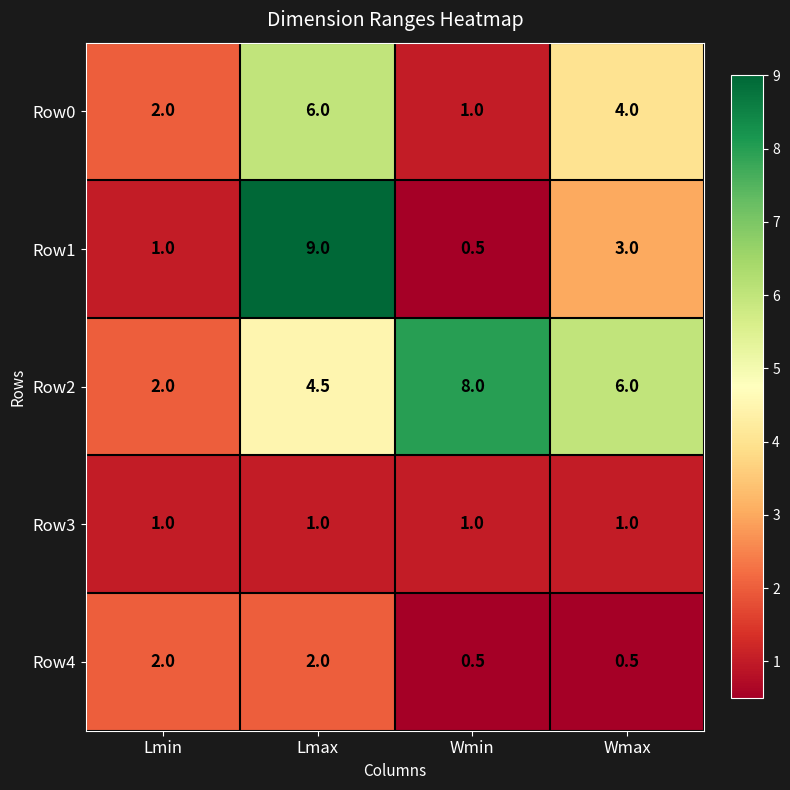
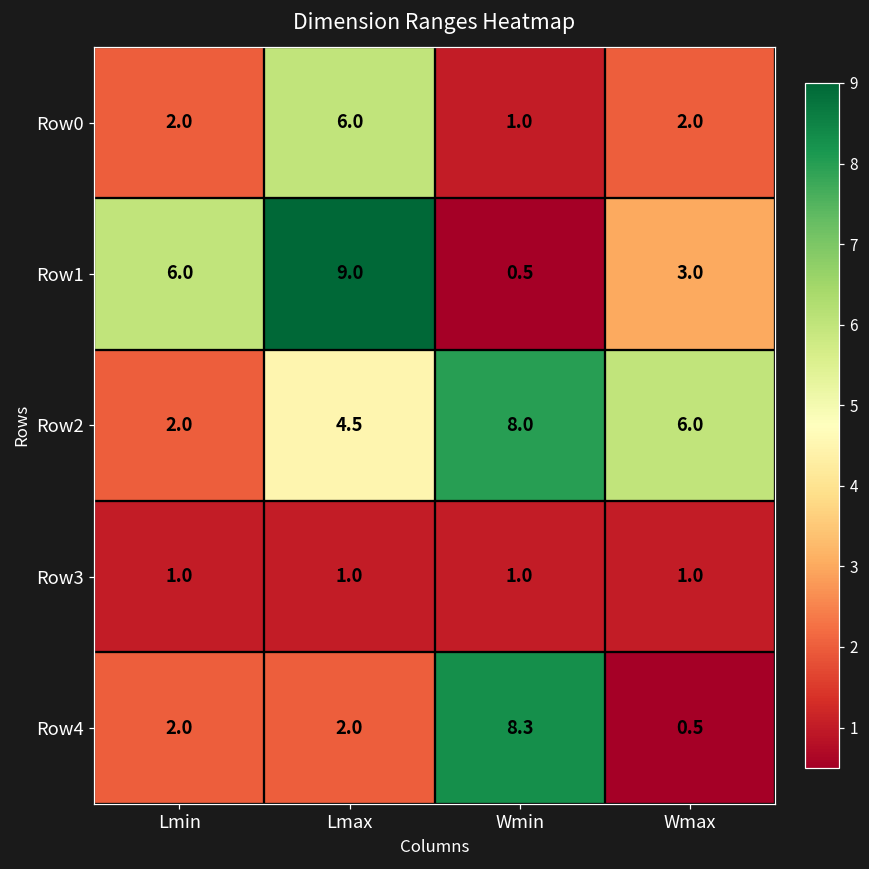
Row0, Wmax: 4.0 -> 2.0
Row1, Lmin: 1.0 -> 6.0
Row4, Wmin: 0.5 -> 8.3
